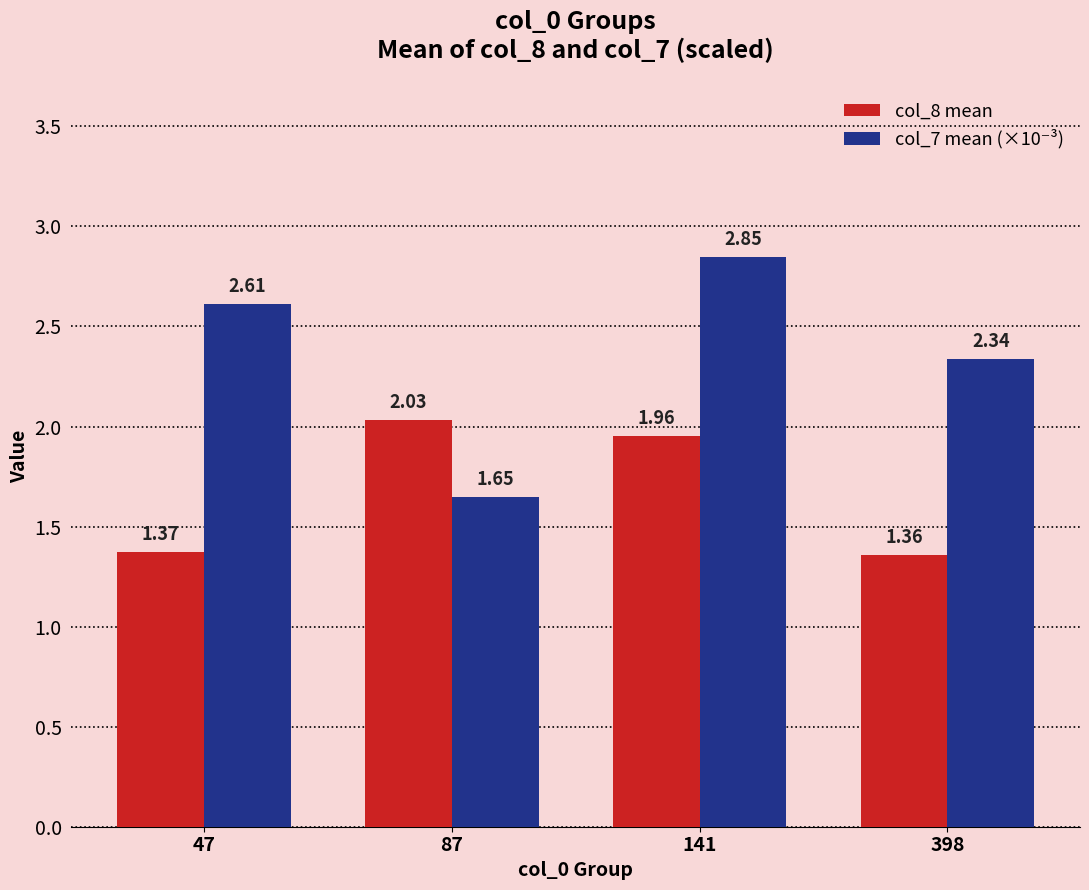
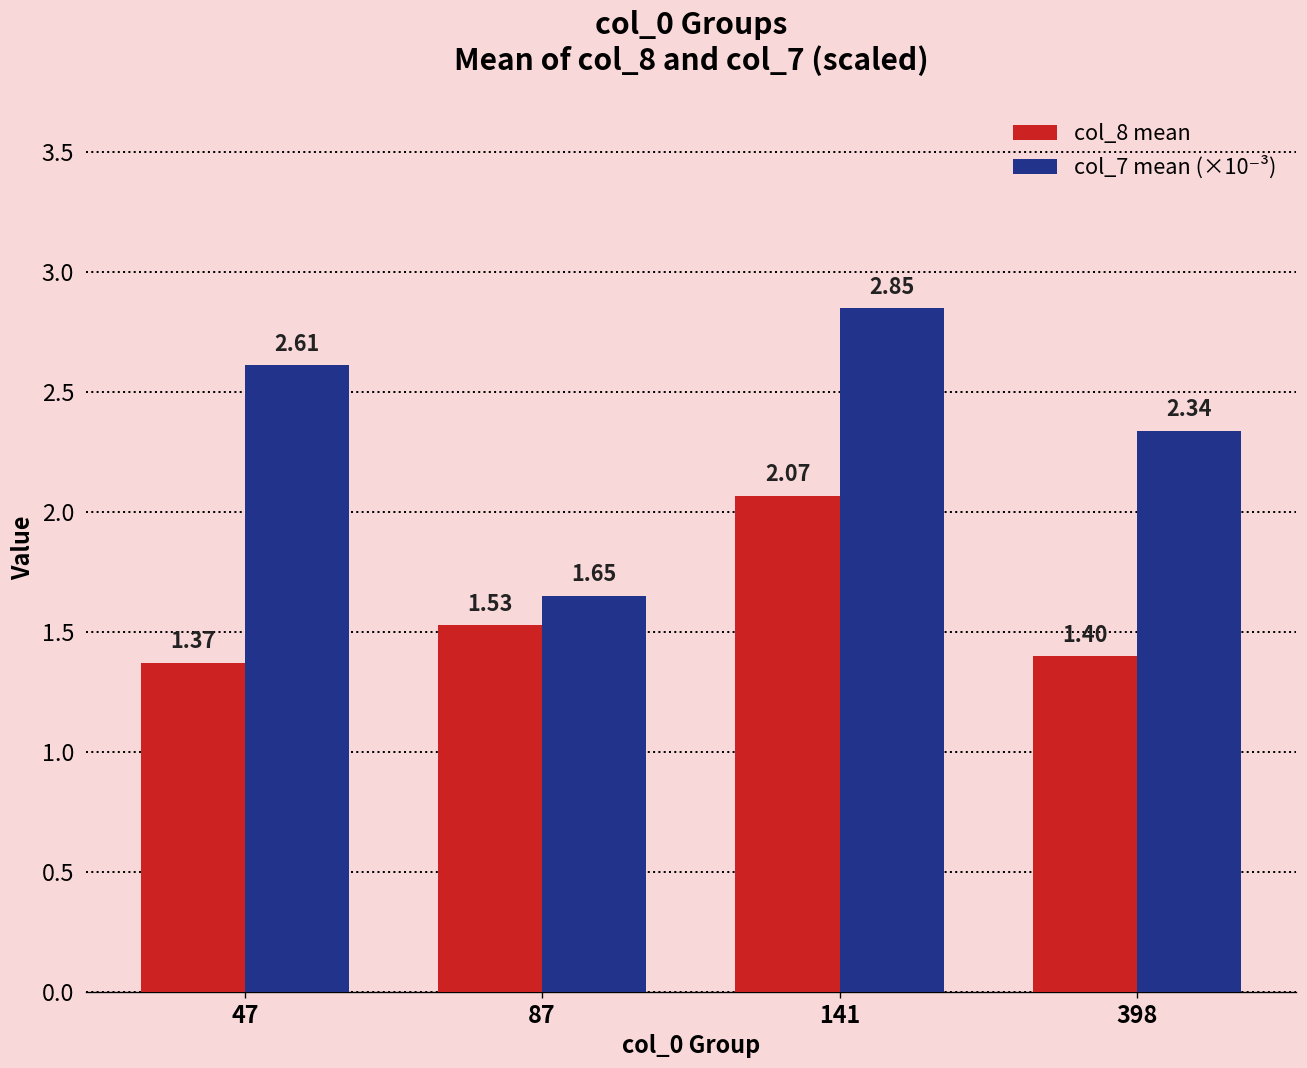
col_8 mean, 87: 2.03 -> 1.53
col_8 mean, 141: 1.96 -> 2.07
col_8 mean, 398: 1.36 -> 1.40
